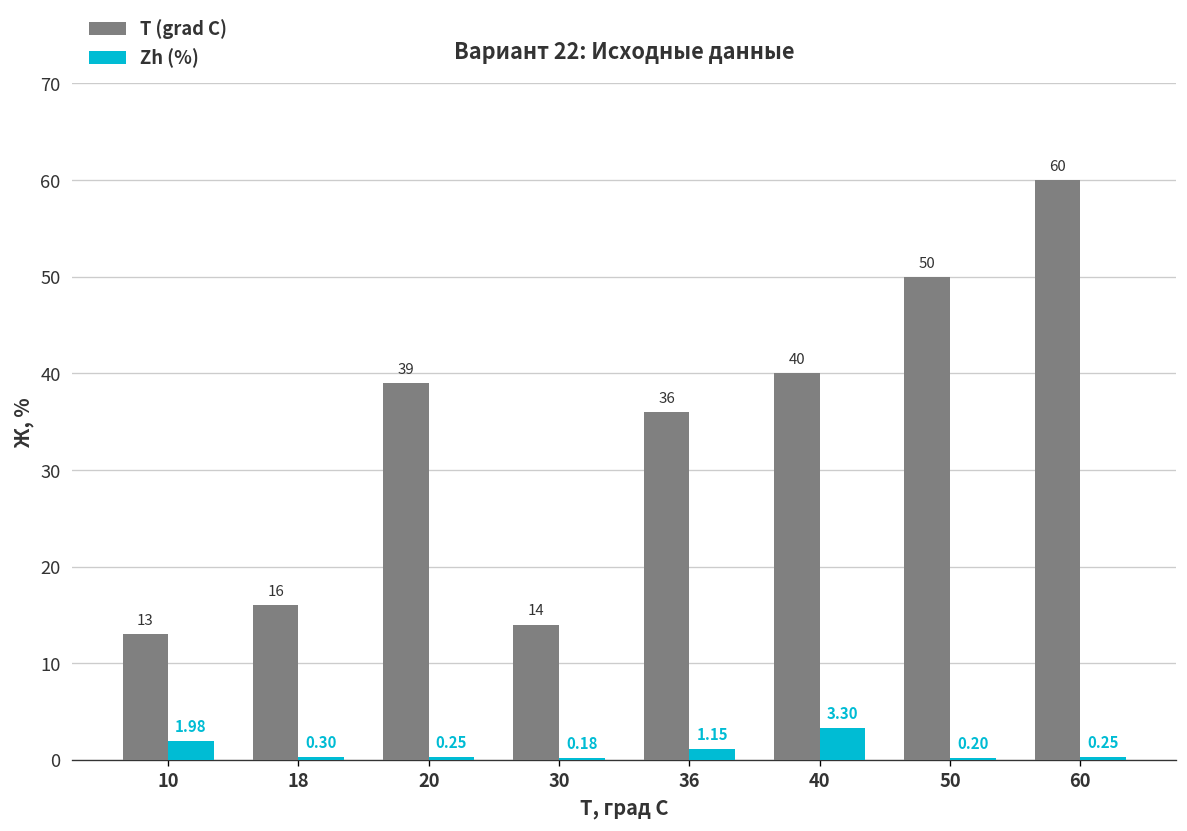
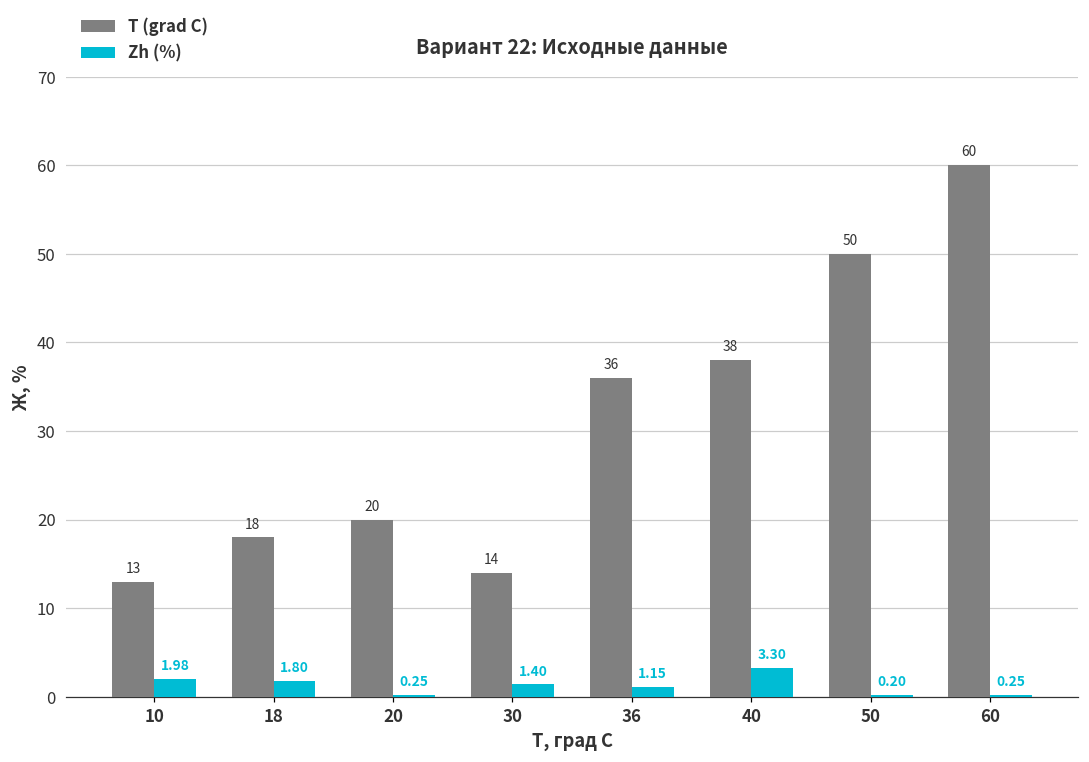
T (grad C), 18: 16 -> 18
Zh (%), 18: 0.30 -> 1.80
T (grad C), 20: 39 -> 20
Zh (%), 30: 0.18 -> 1.40
T (grad C), 40: 40 -> 38
